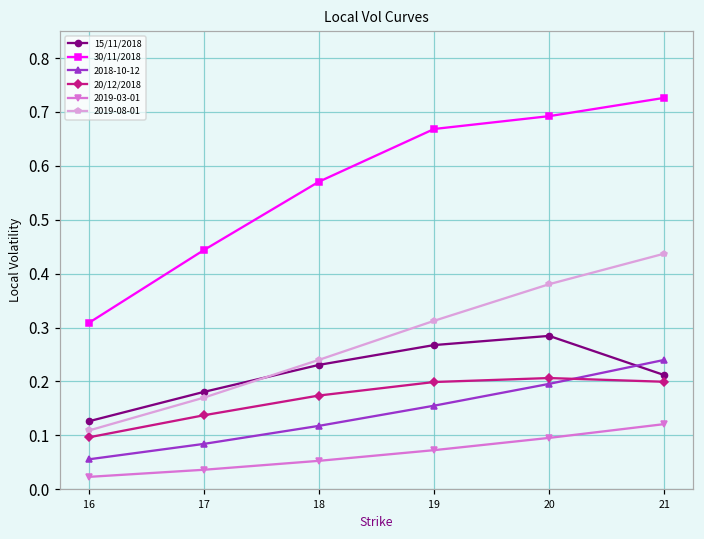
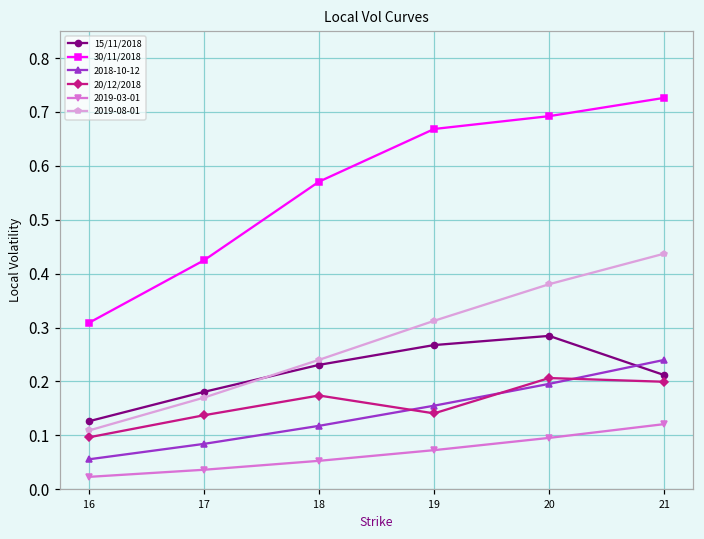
30/11/2018, 17: 0.44 -> 0.42
20/12/2018, 19: 0.20 -> 0.14
